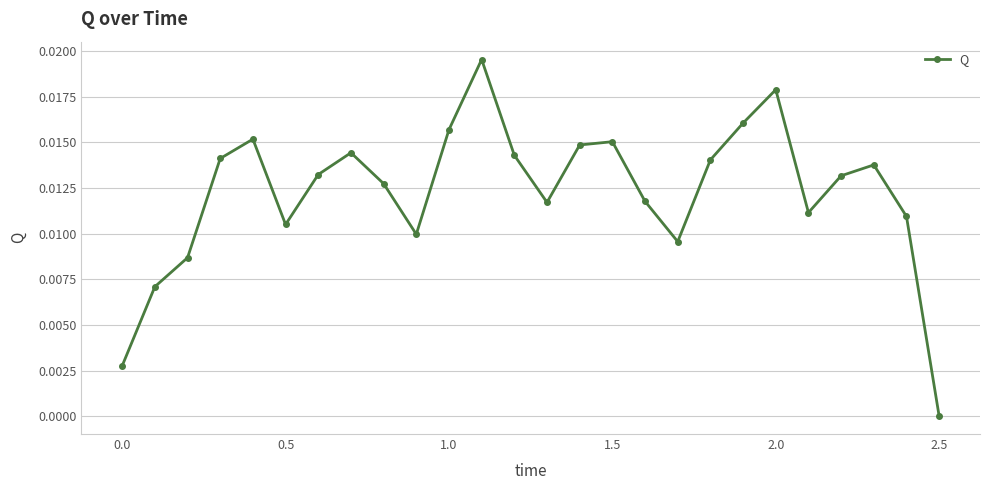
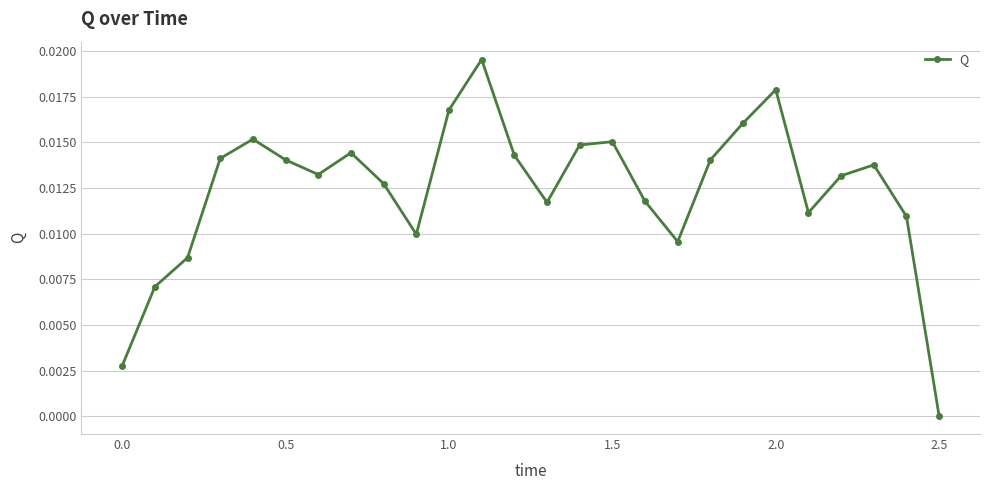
0.5: 0.0105 -> 0.0140
1.0: 0.0157 -> 0.0168
